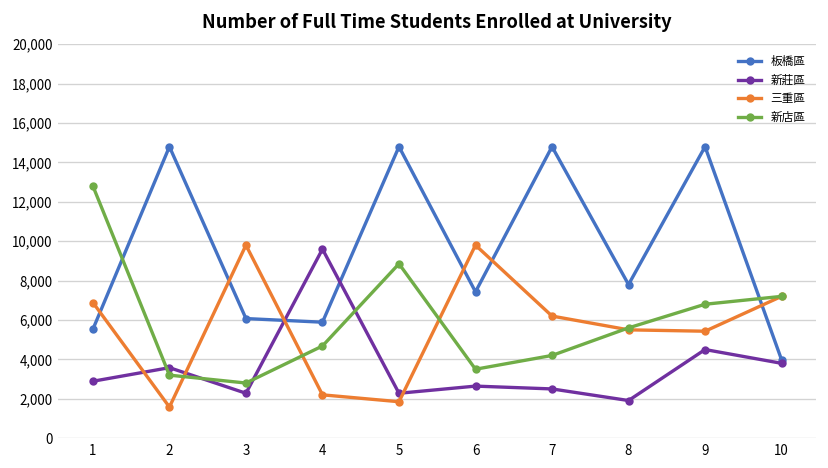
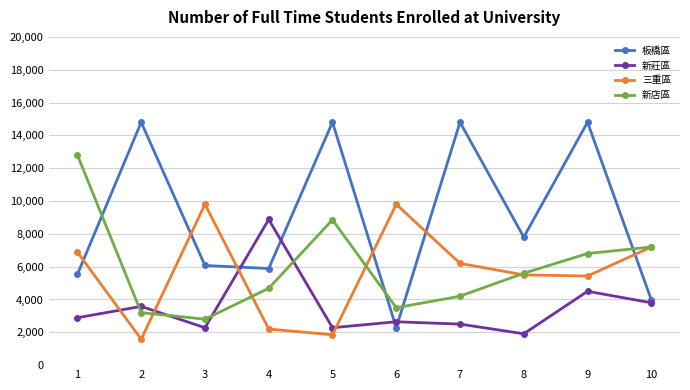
新莊區, 4: 9,600 -> 8,900
板橋區, 6: 7,400 -> 2,300
